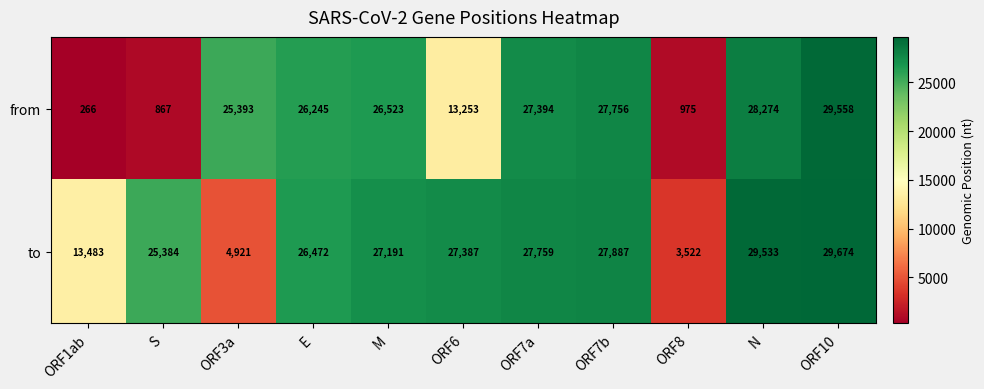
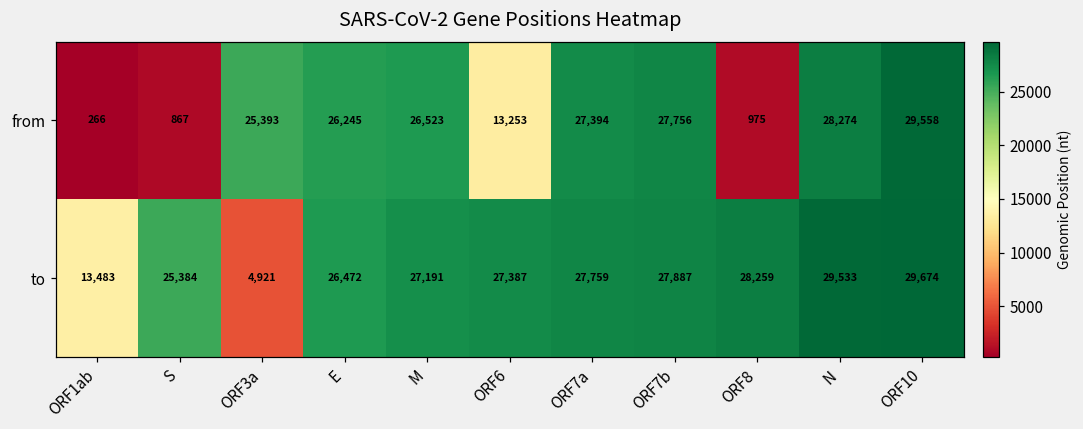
to, ORF8: 3,522 -> 28,259
